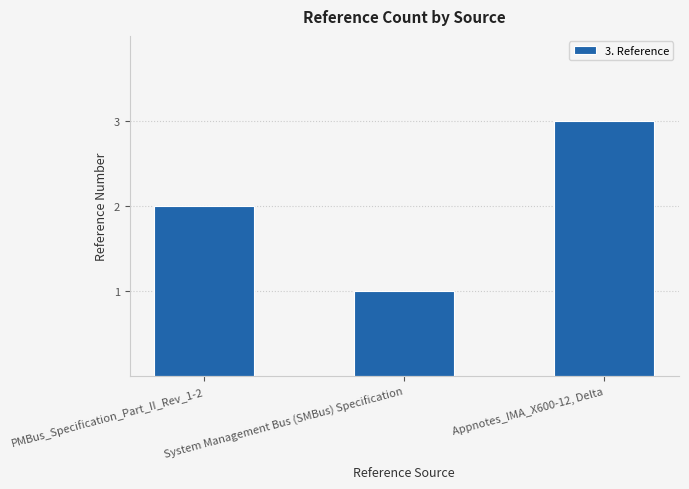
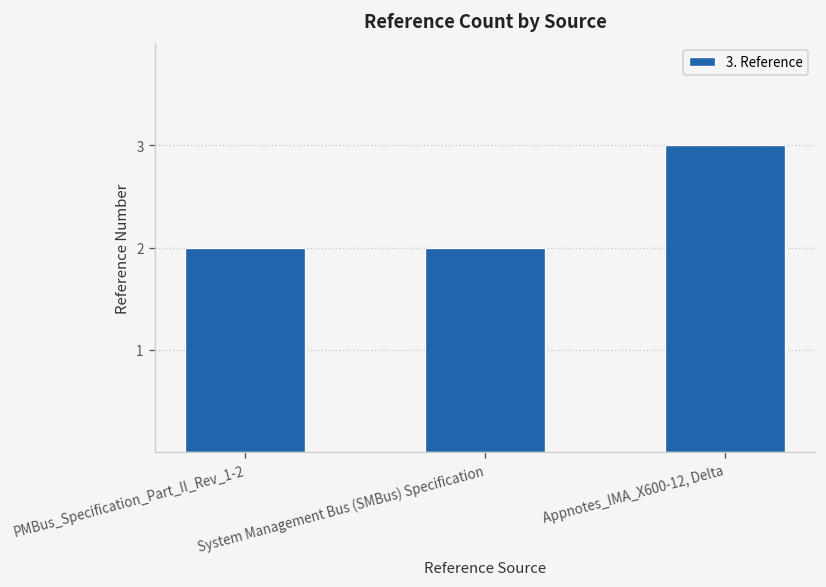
System Management Bus (SMBus) Specification: 1 -> 2
